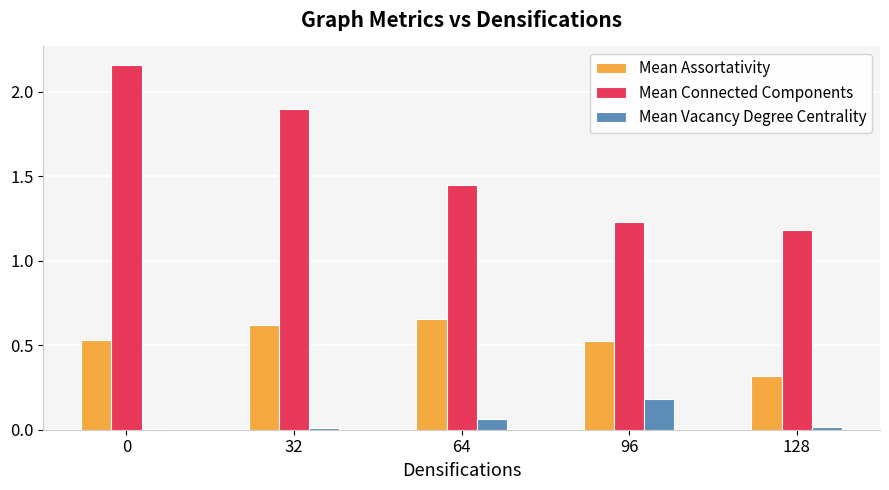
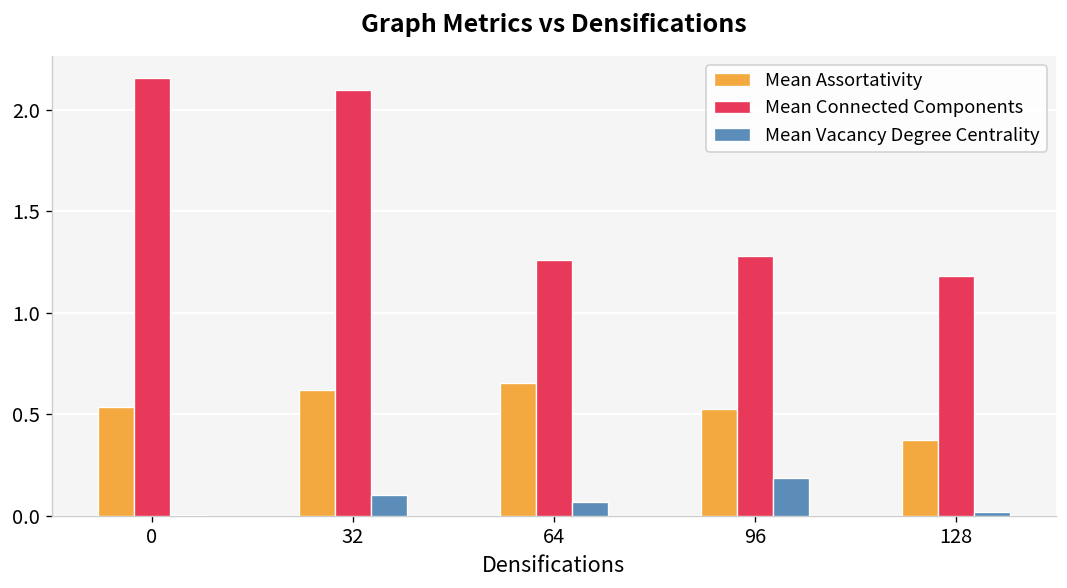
Mean Connected Components, 32: 1.9 -> 2.1
Mean Vacancy Degree Centrality, 32: 0.01 -> 0.10
Mean Connected Components, 64: 1.45 -> 1.26
Mean Connected Components, 96: 1.23 -> 1.28
Mean Assortativity, 128: 0.32 -> 0.37
